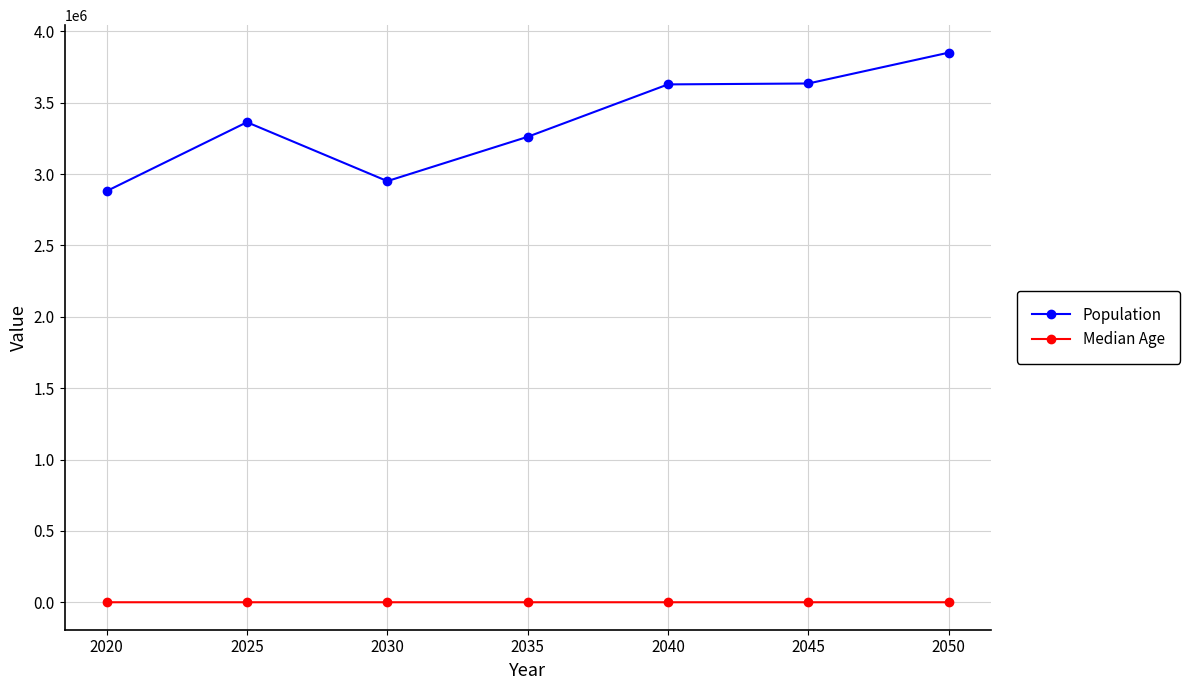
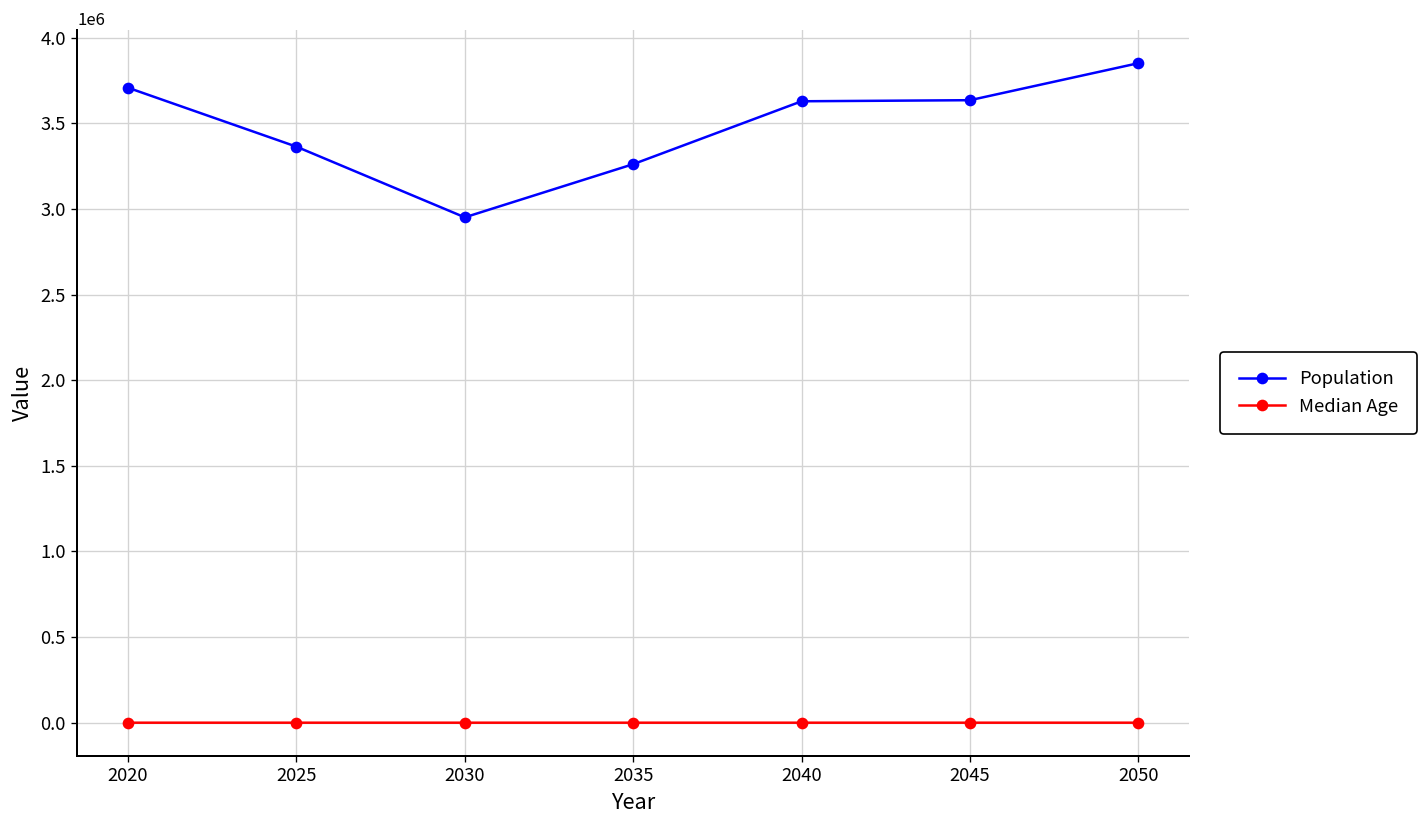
Population, 2020: 2880000 -> 3710000
